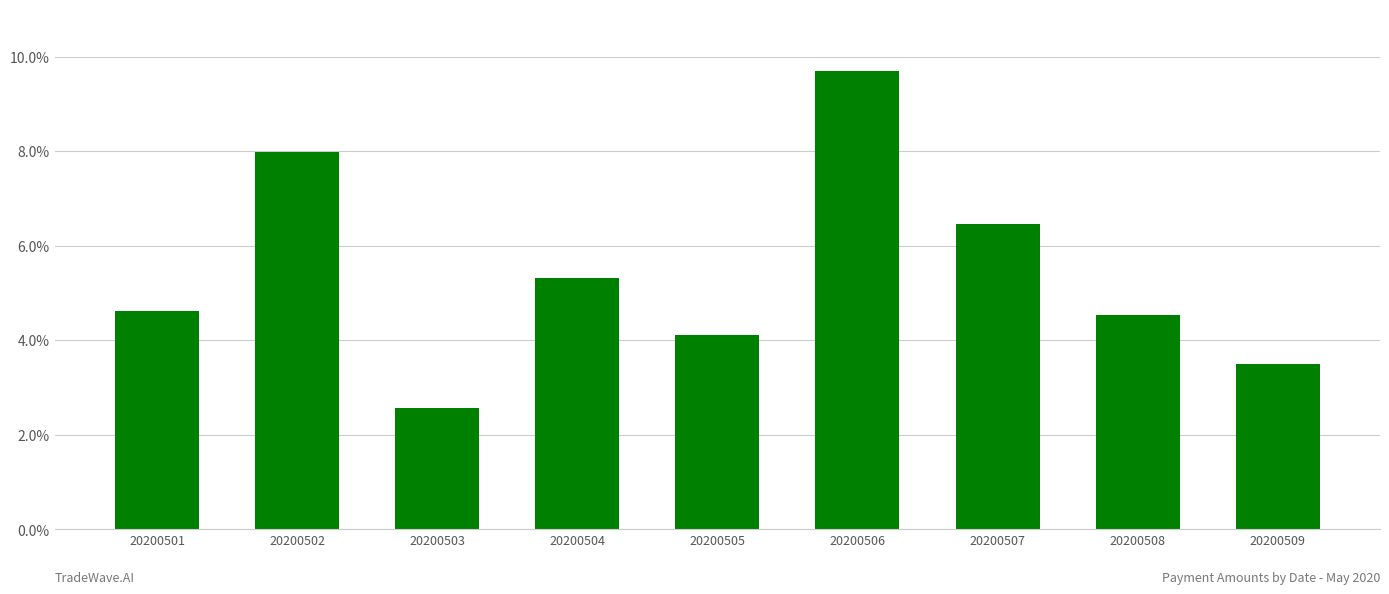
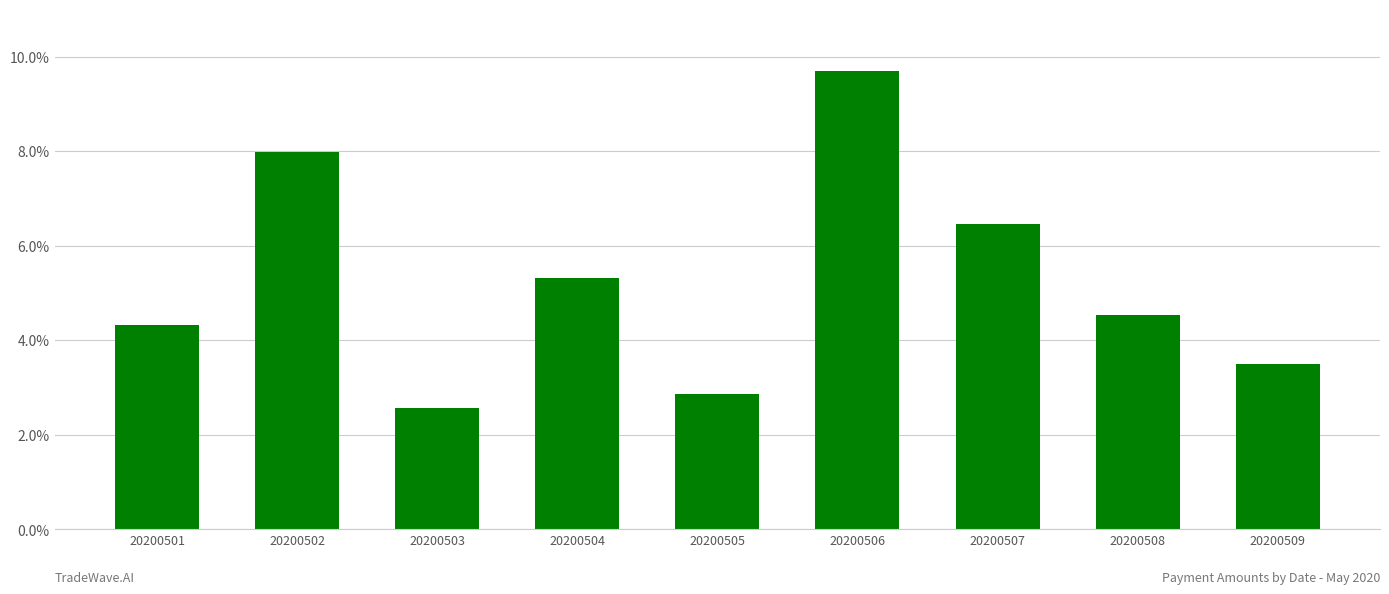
20200501: 4.6% -> 4.3%
20200505: 4.1% -> 2.9%
